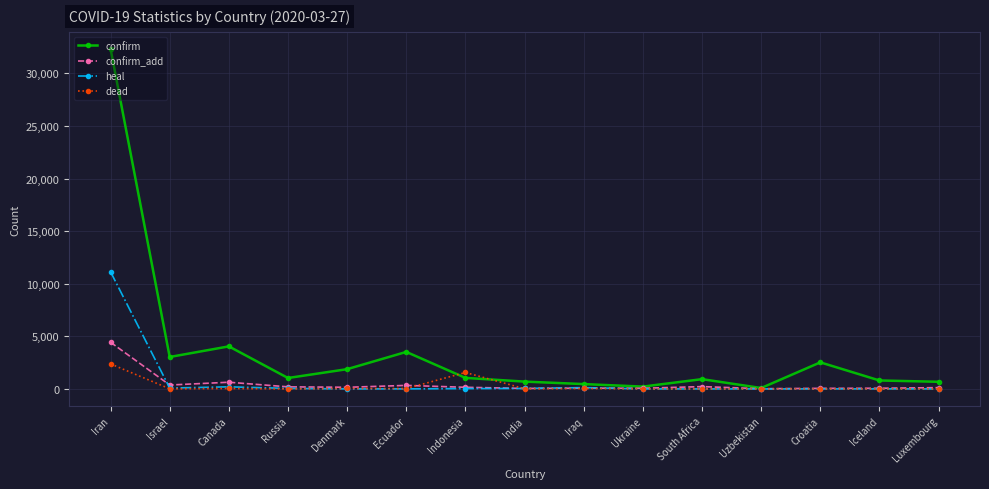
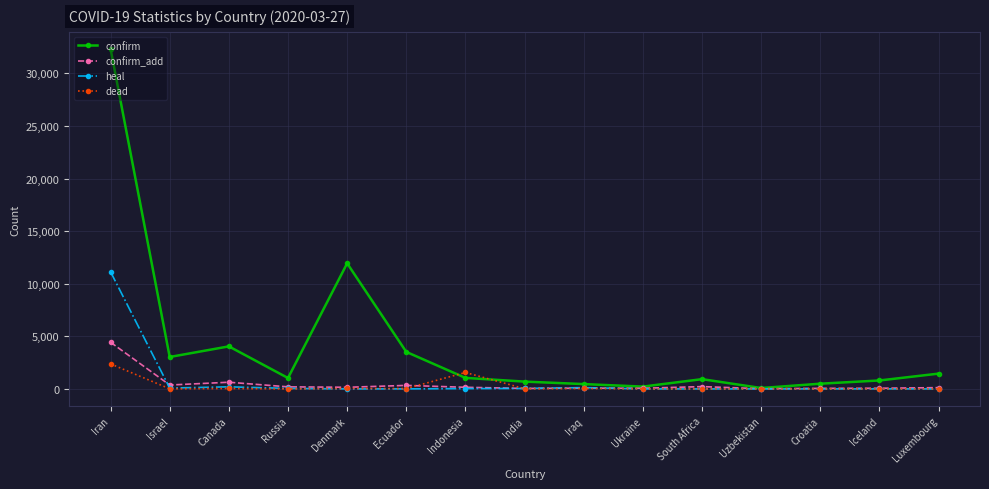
confirm, Denmark: 1,900 -> 11,900
confirm, Croatia: 2,500 -> 500
confirm, Luxembourg: 700 -> 1,500
